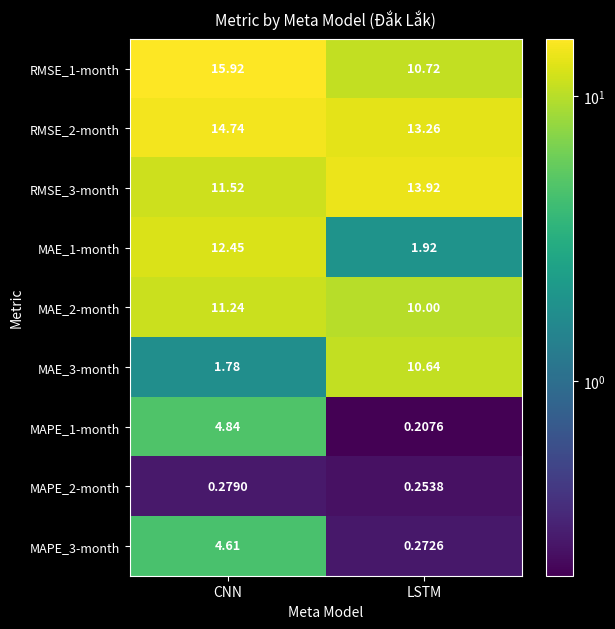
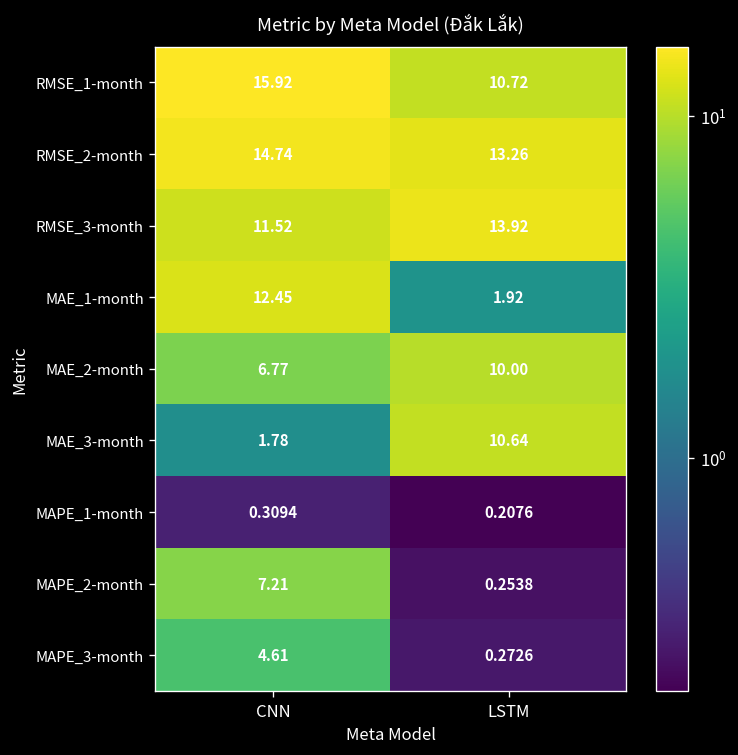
MAE_2-month, CNN: 11.24 -> 6.77
MAPE_1-month, CNN: 4.84 -> 0.3094
MAPE_2-month, CNN: 0.2790 -> 7.21
